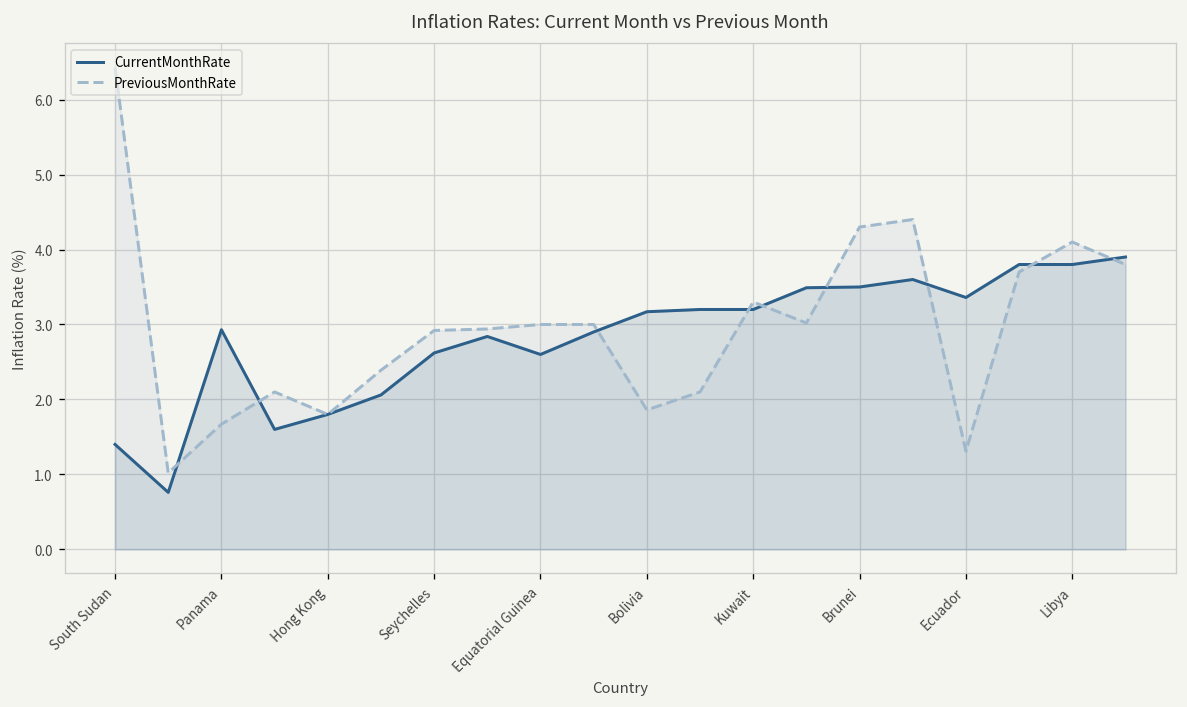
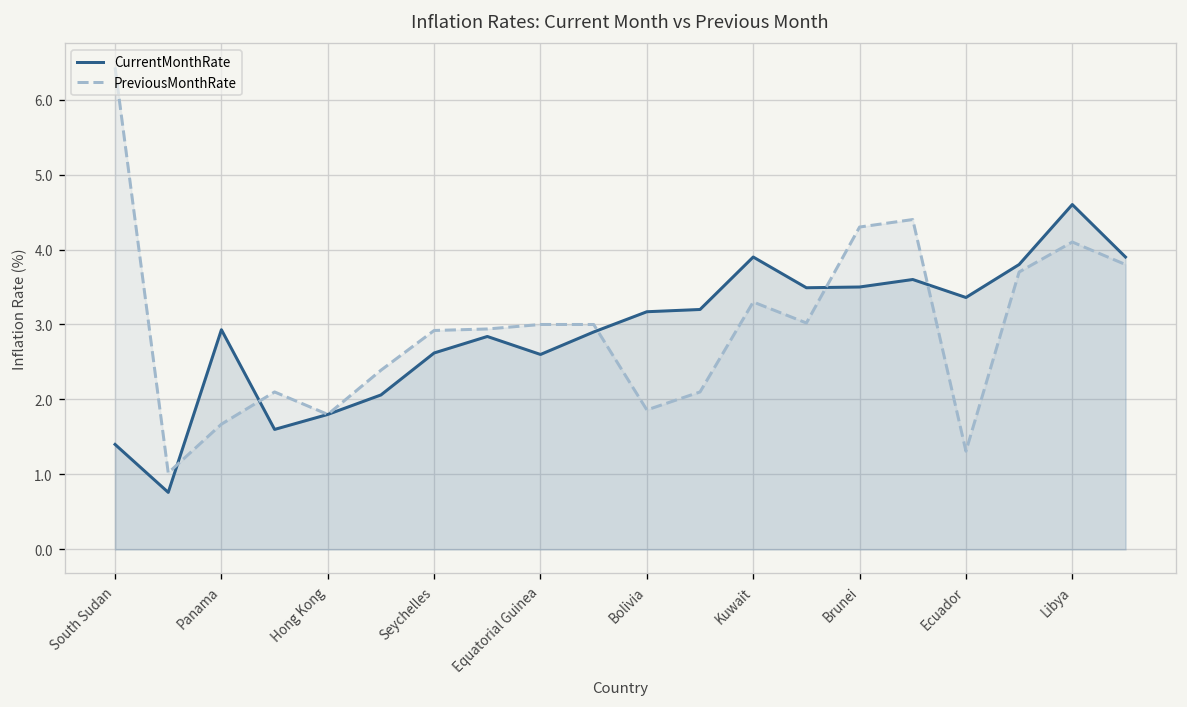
CurrentMonthRate, Kuwait: 3.2 -> 3.9
CurrentMonthRate, Libya: 3.8 -> 4.6
